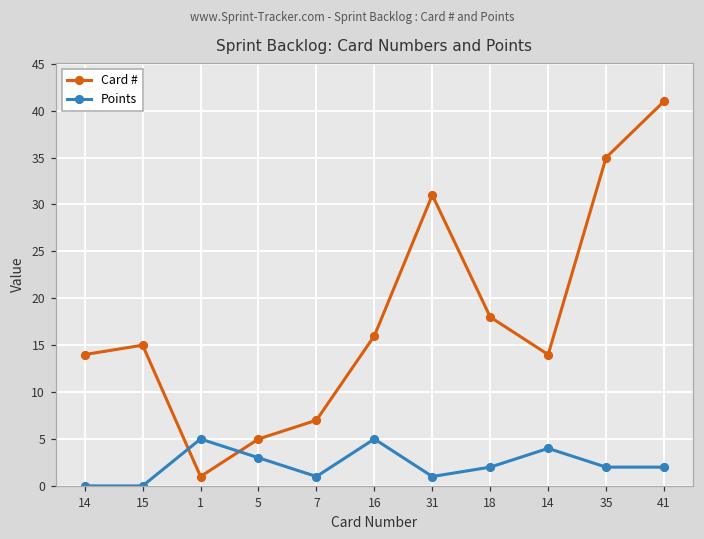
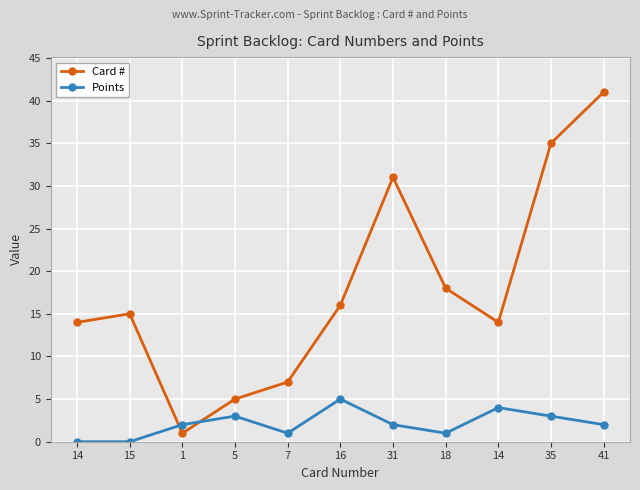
Points, 1: 5 -> 2
Points, 31: 1 -> 2
Points, 18: 2 -> 1
Points, 35: 2 -> 3
